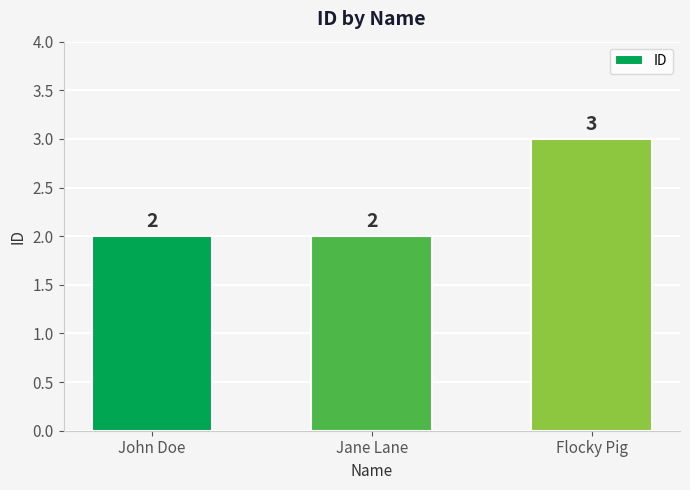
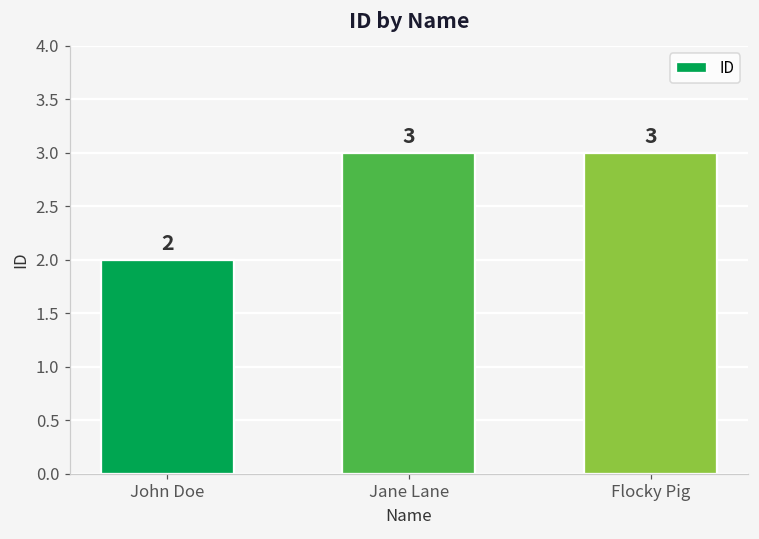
Jane Lane: 2 -> 3
